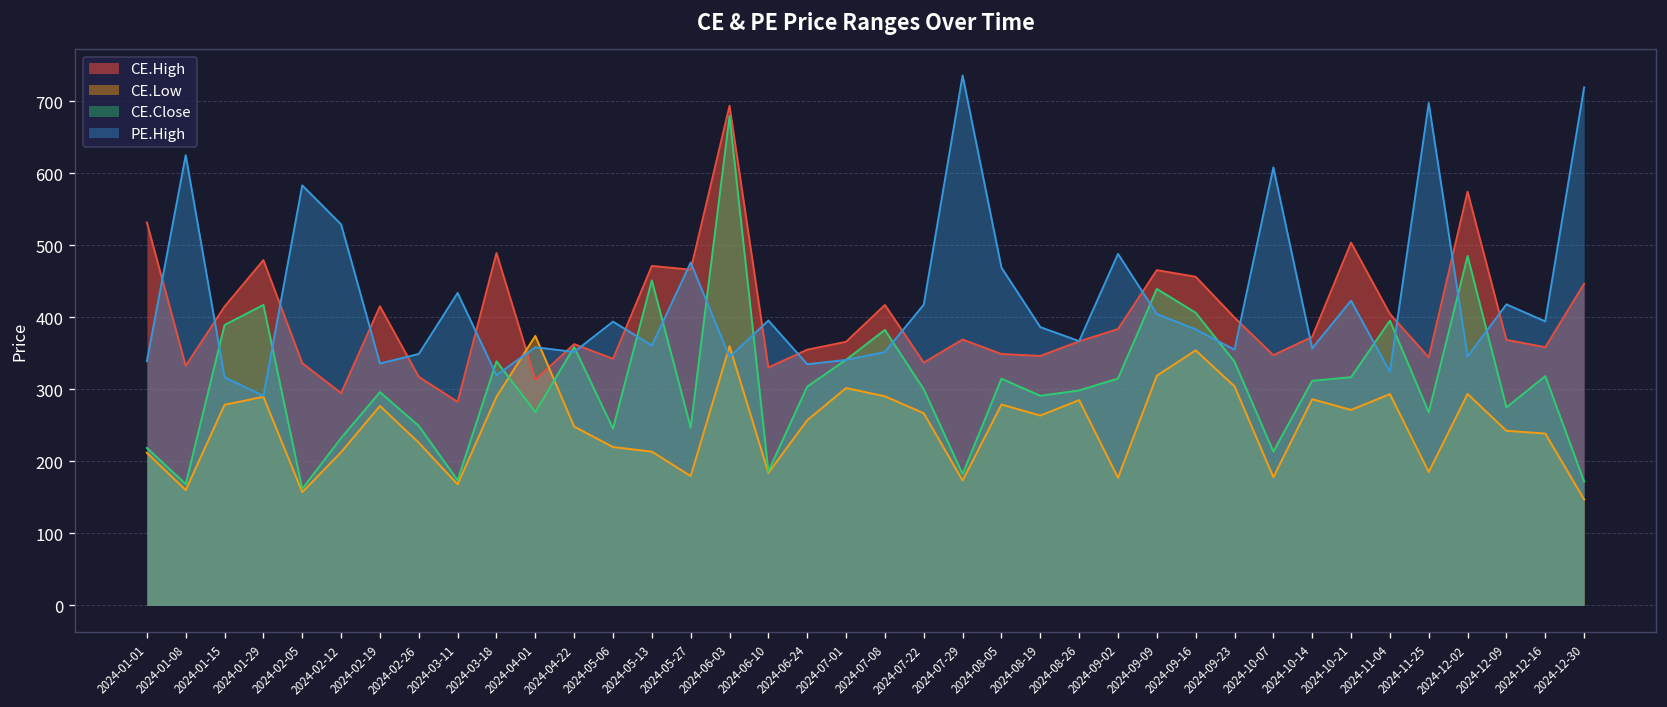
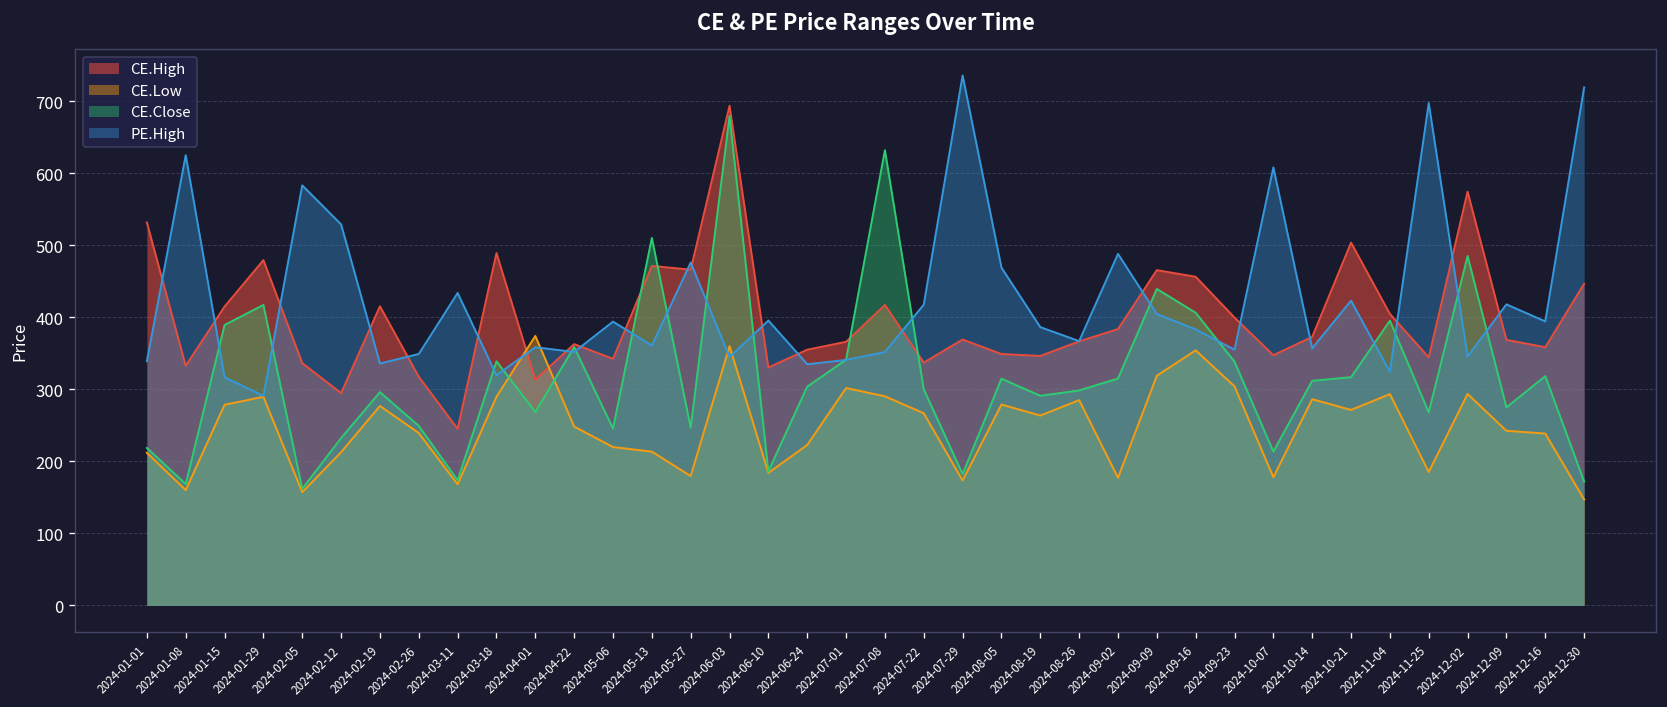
CE.Low, 2024-02-26: 230 -> 240
CE.High, 2024-03-11: 280 -> 250
CE.Close, 2024-05-13: 450 -> 510
CE.Low, 2024-06-24: 260 -> 220
CE.Close, 2024-07-08: 380 -> 630
